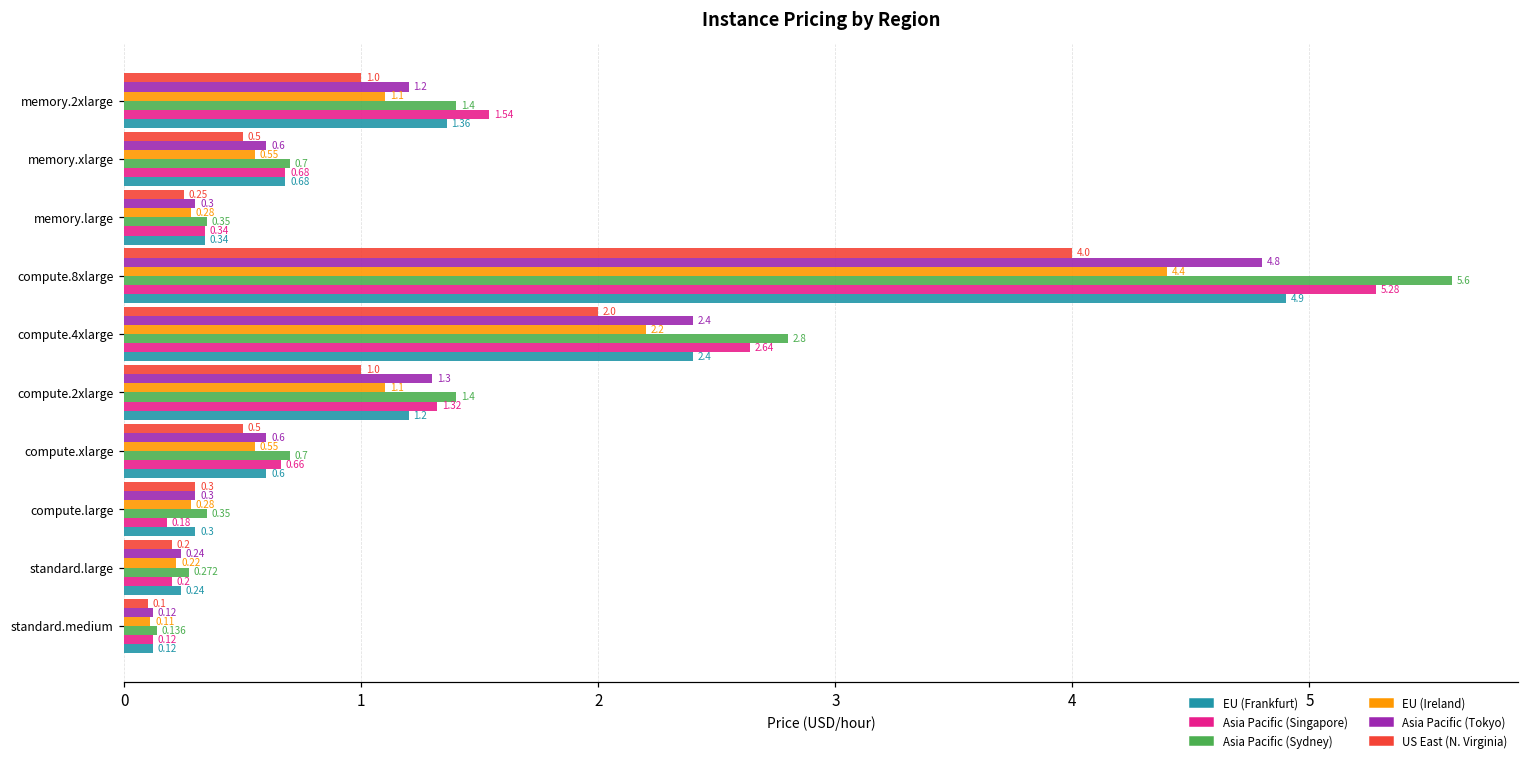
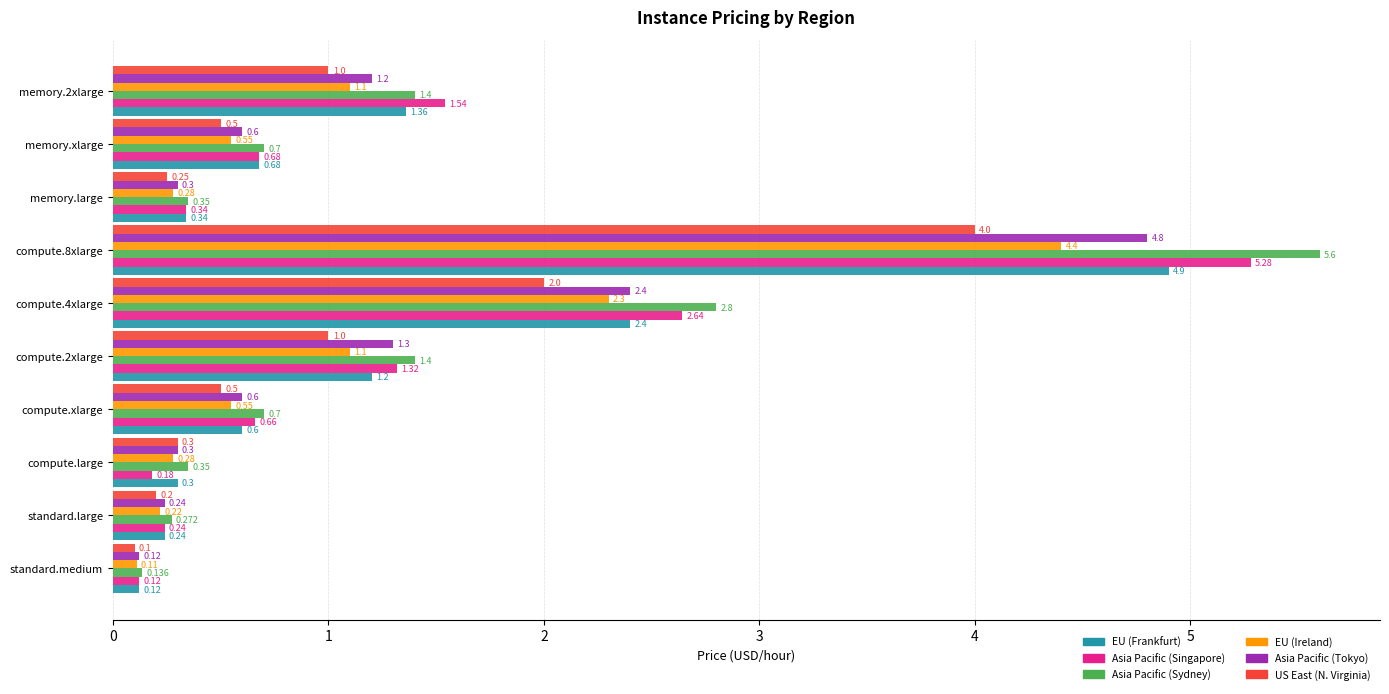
EU (Ireland), compute.4xlarge: 2.2 -> 2.3
Asia Pacific (Singapore), standard.large: 0.2 -> 0.24
